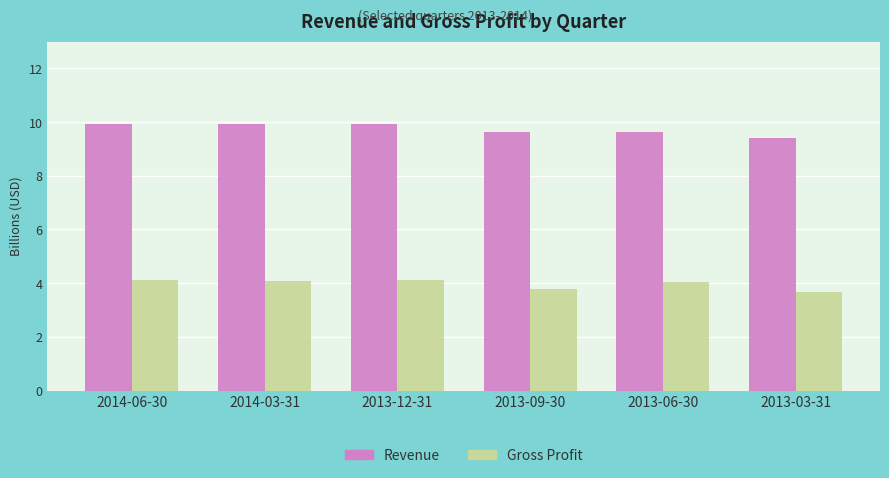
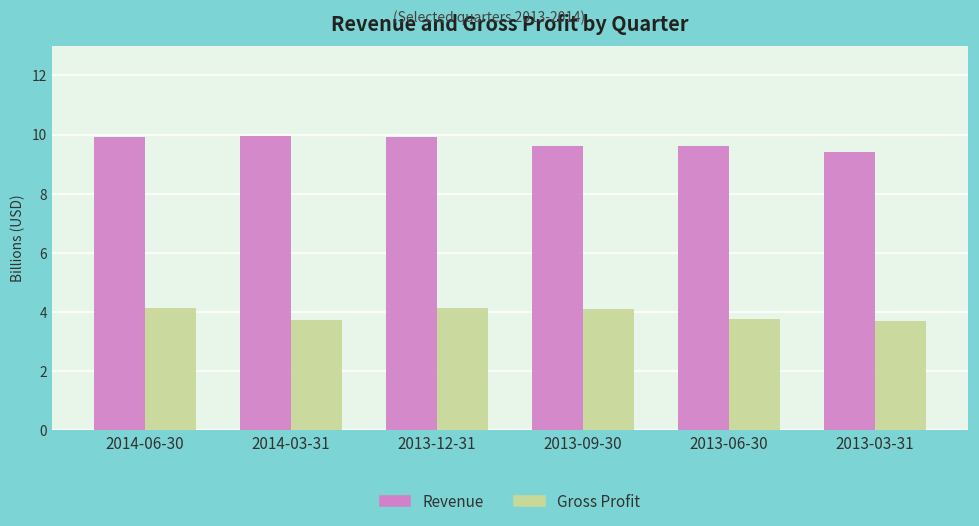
Gross Profit, 2014-03-31: 4.1 -> 3.7
Gross Profit, 2013-09-30: 3.8 -> 4.1
Gross Profit, 2013-06-30: 4.1 -> 3.7
